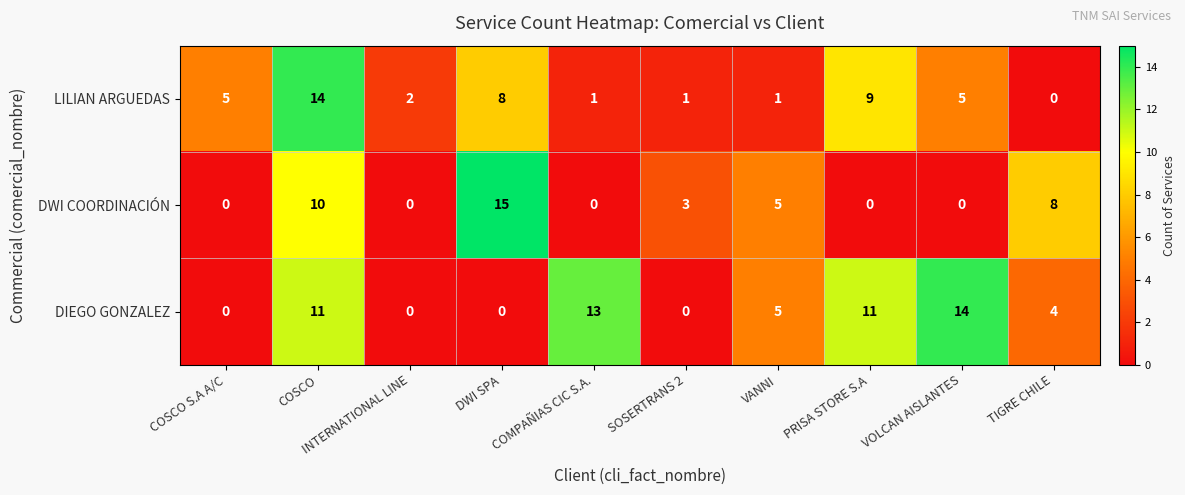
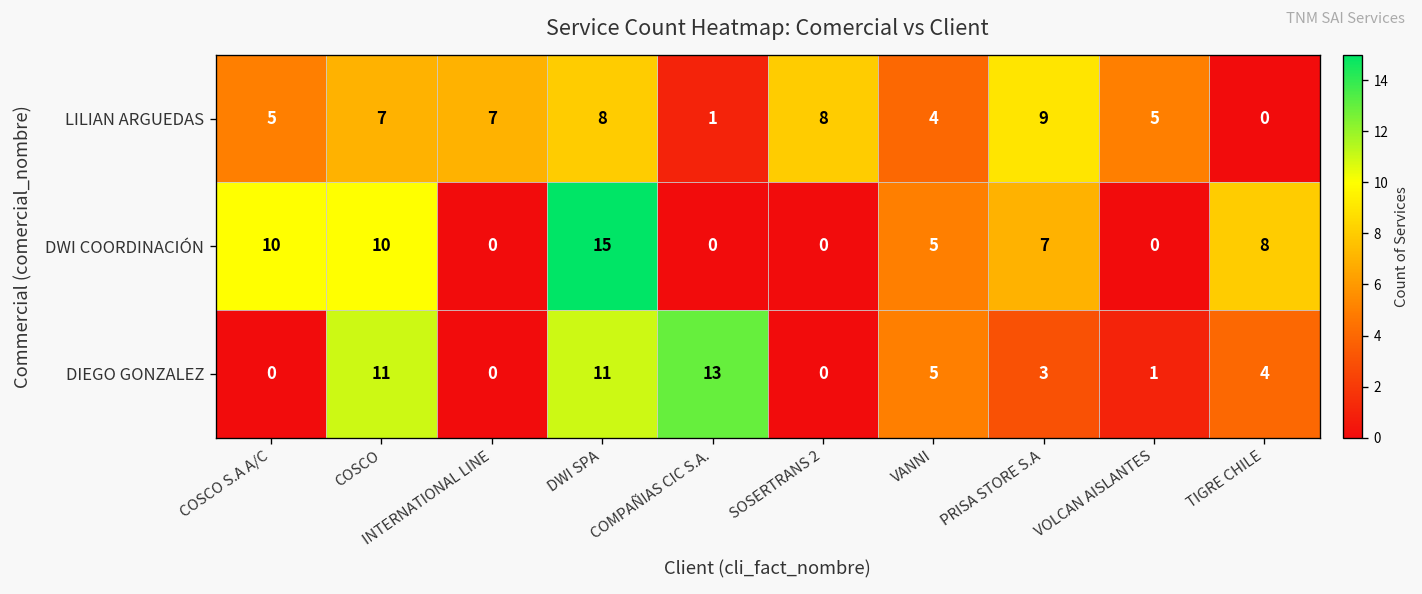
LILIAN ARGUEDAS, COSCO: 14 -> 7
LILIAN ARGUEDAS, INTERNATIONAL LINE: 2 -> 7
LILIAN ARGUEDAS, SOSERTRANS 2: 1 -> 8
LILIAN ARGUEDAS, VANNI: 1 -> 4
DWI COORDINACIÓN, COSCO S.A A/C: 0 -> 10
DWI COORDINACIÓN, SOSERTRANS 2: 3 -> 0
DWI COORDINACIÓN, PRISA STORE S.A: 0 -> 7
DIEGO GONZALEZ, DWI SPA: 0 -> 11
DIEGO GONZALEZ, PRISA STORE S.A: 11 -> 3
DIEGO GONZALEZ, VOLCAN AISLANTES: 14 -> 1
